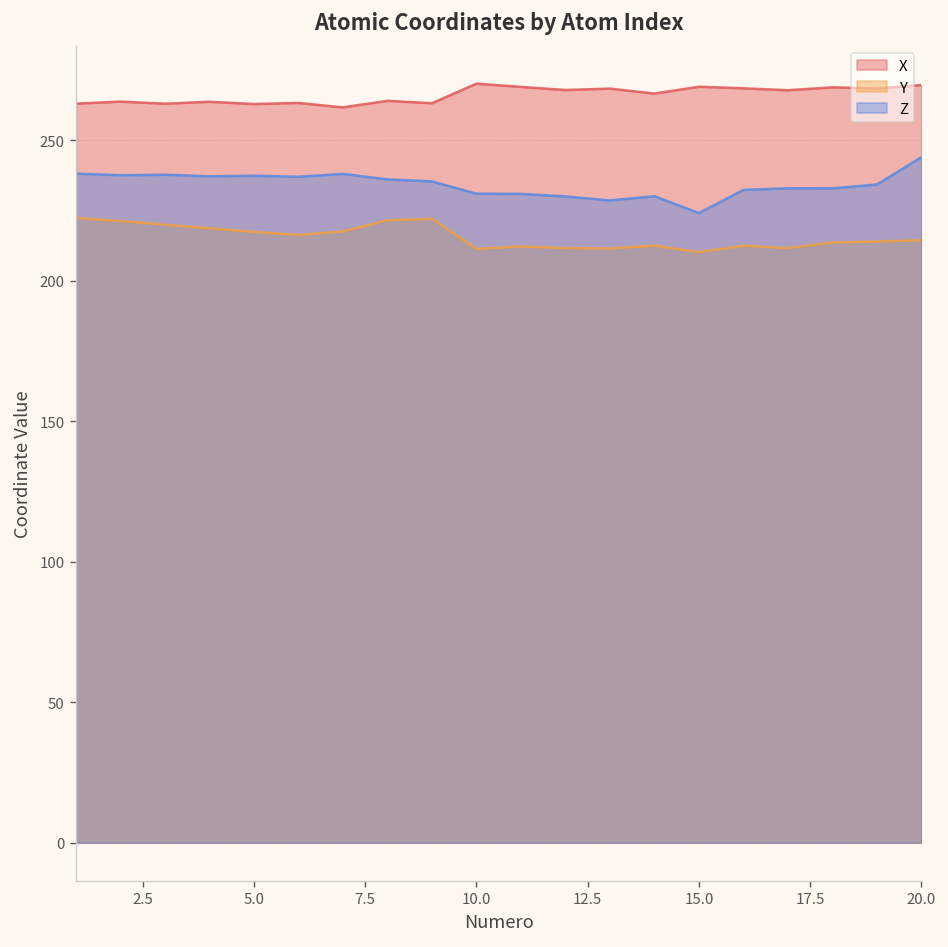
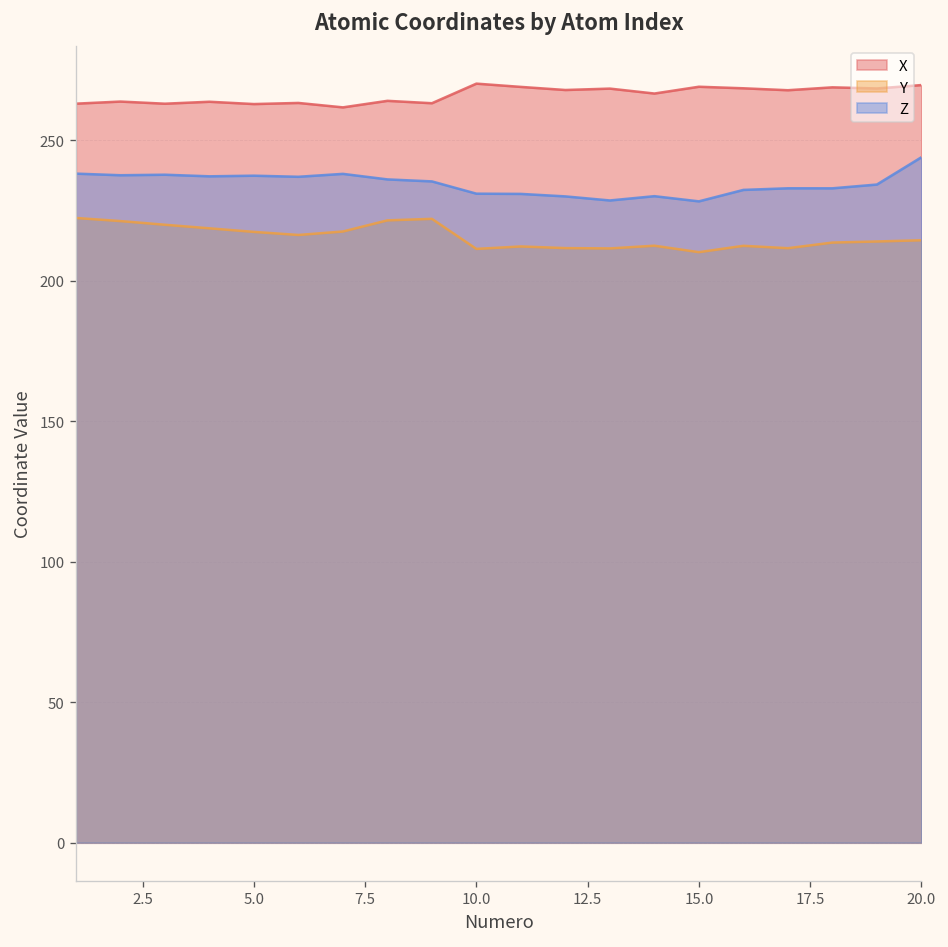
Z, 15.0: 224 -> 228
